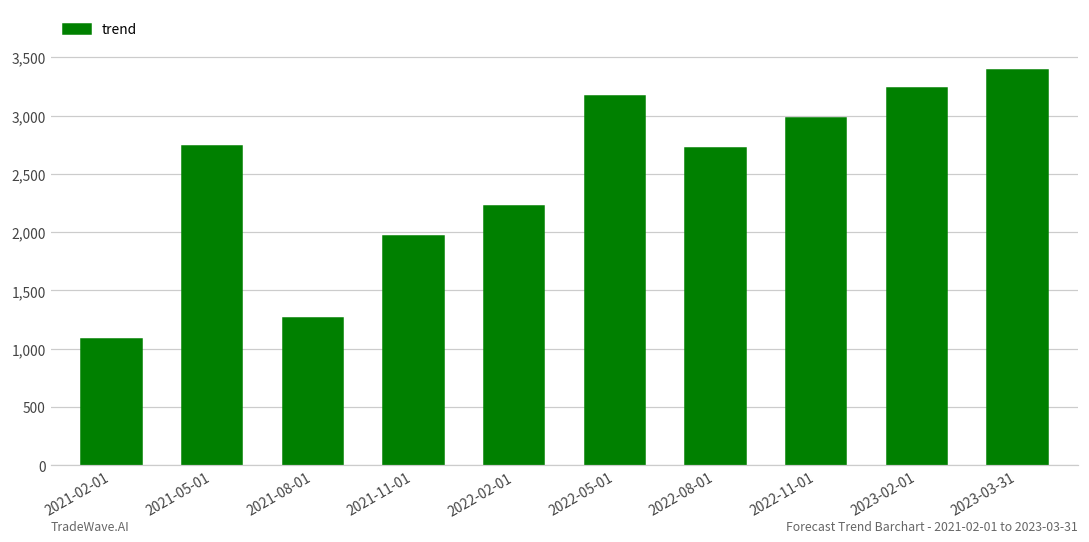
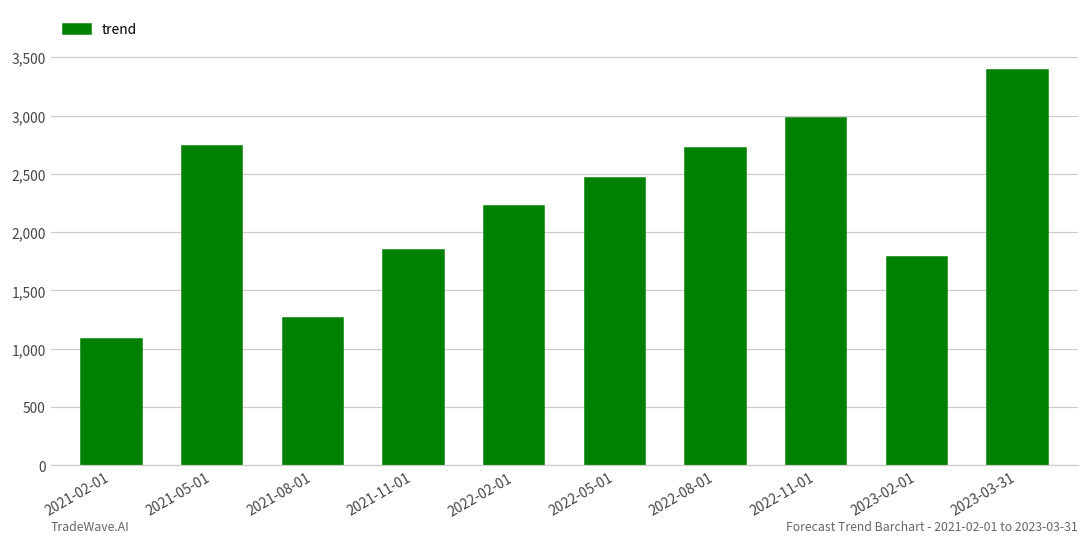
2021-11-01: 1,970 -> 1,850
2022-05-01: 3,170 -> 2,470
2023-02-01: 3,230 -> 1,790
